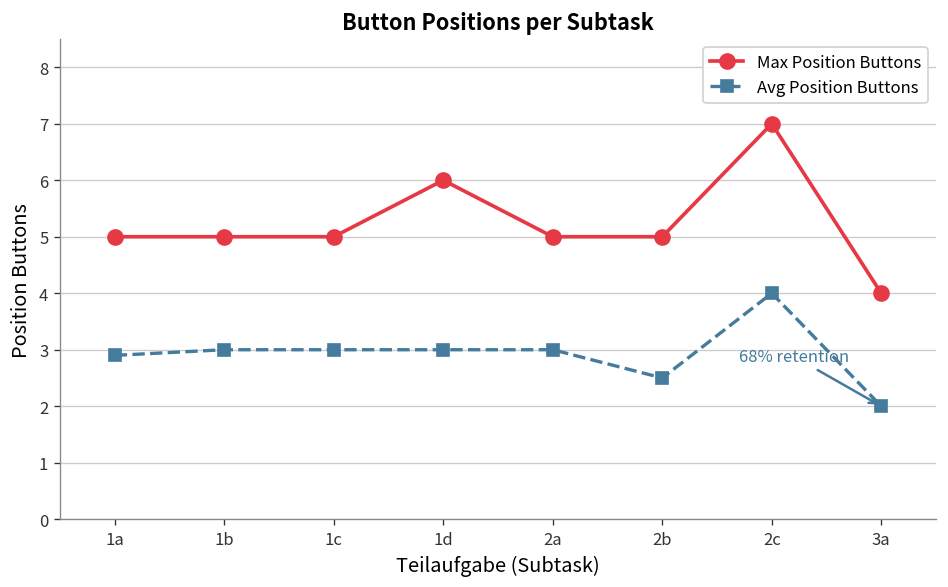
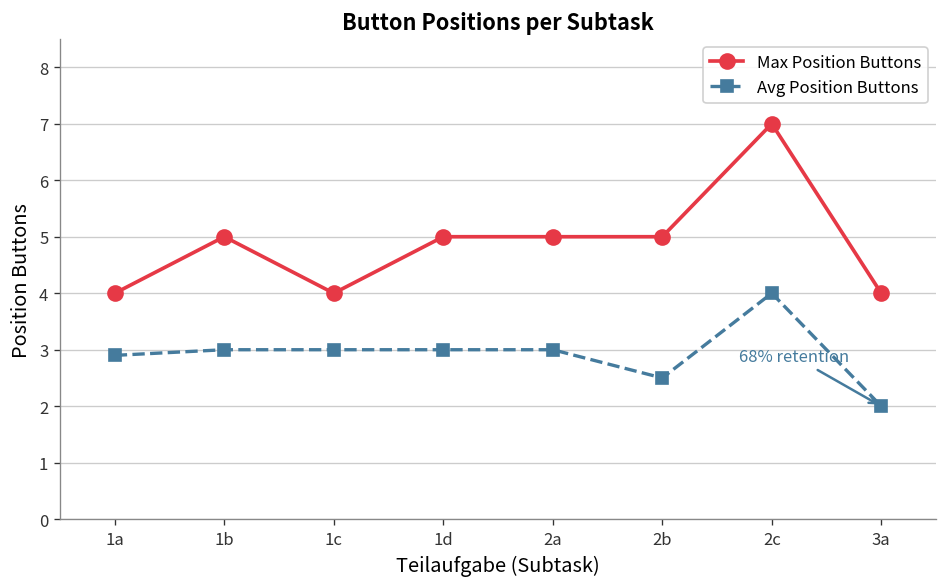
Max Position Buttons, 1a: 5 -> 4
Max Position Buttons, 1c: 5 -> 4
Max Position Buttons, 1d: 6 -> 5
